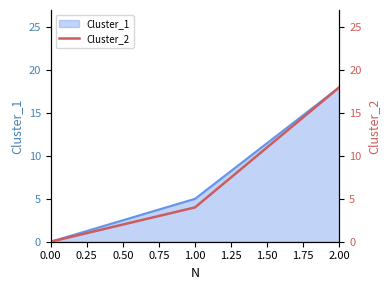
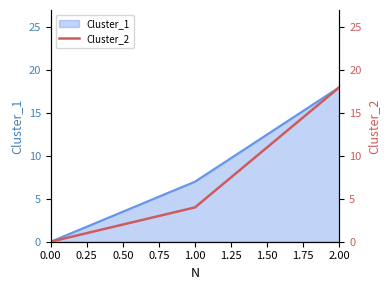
Cluster_1, 1.00: 5 -> 7
